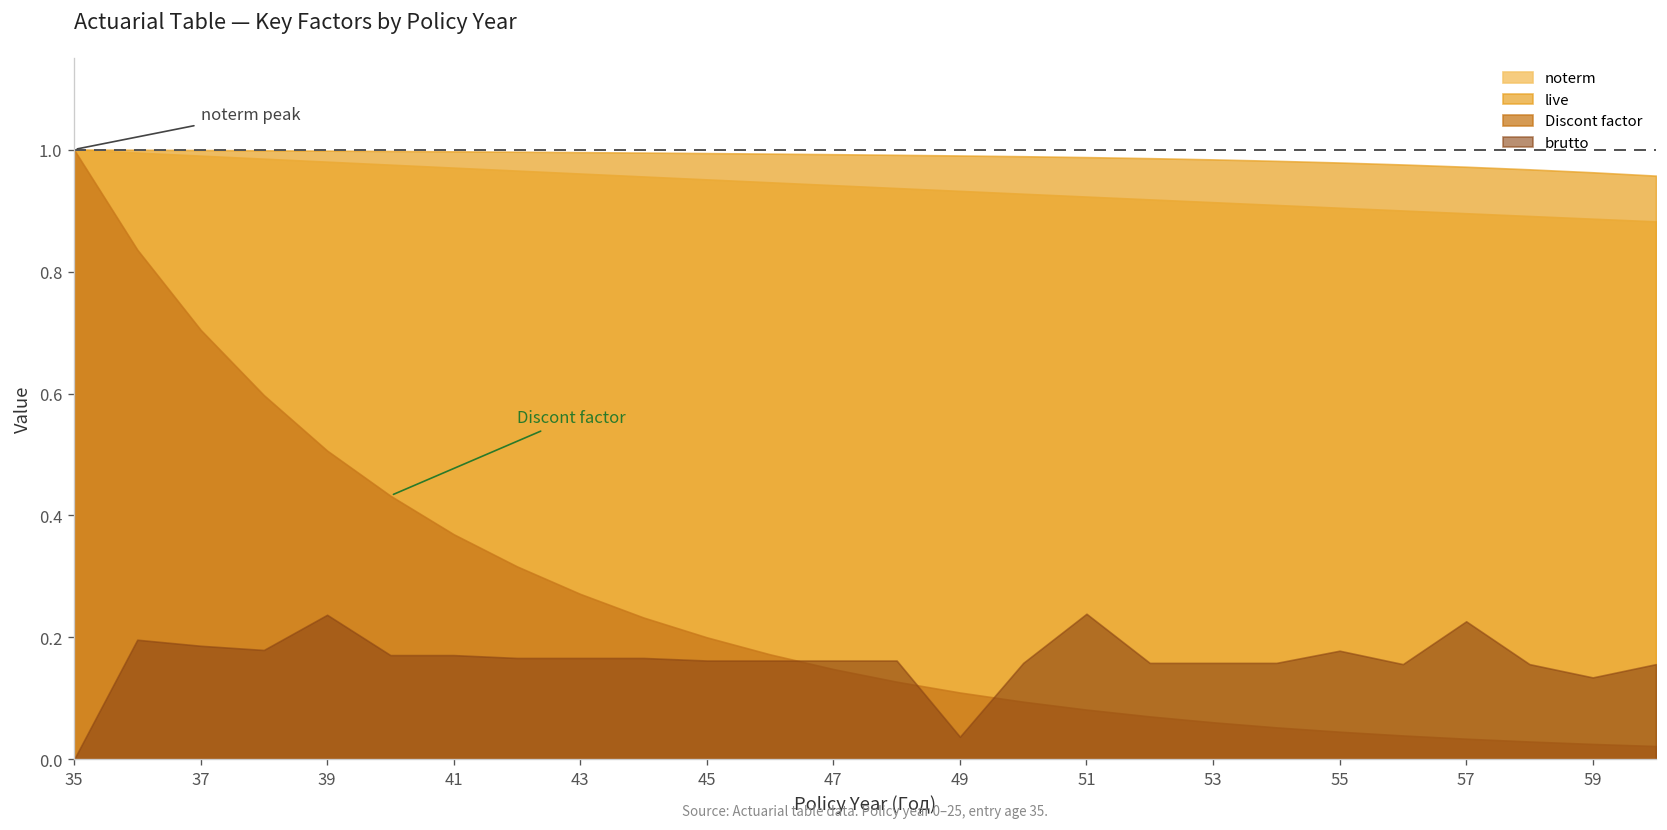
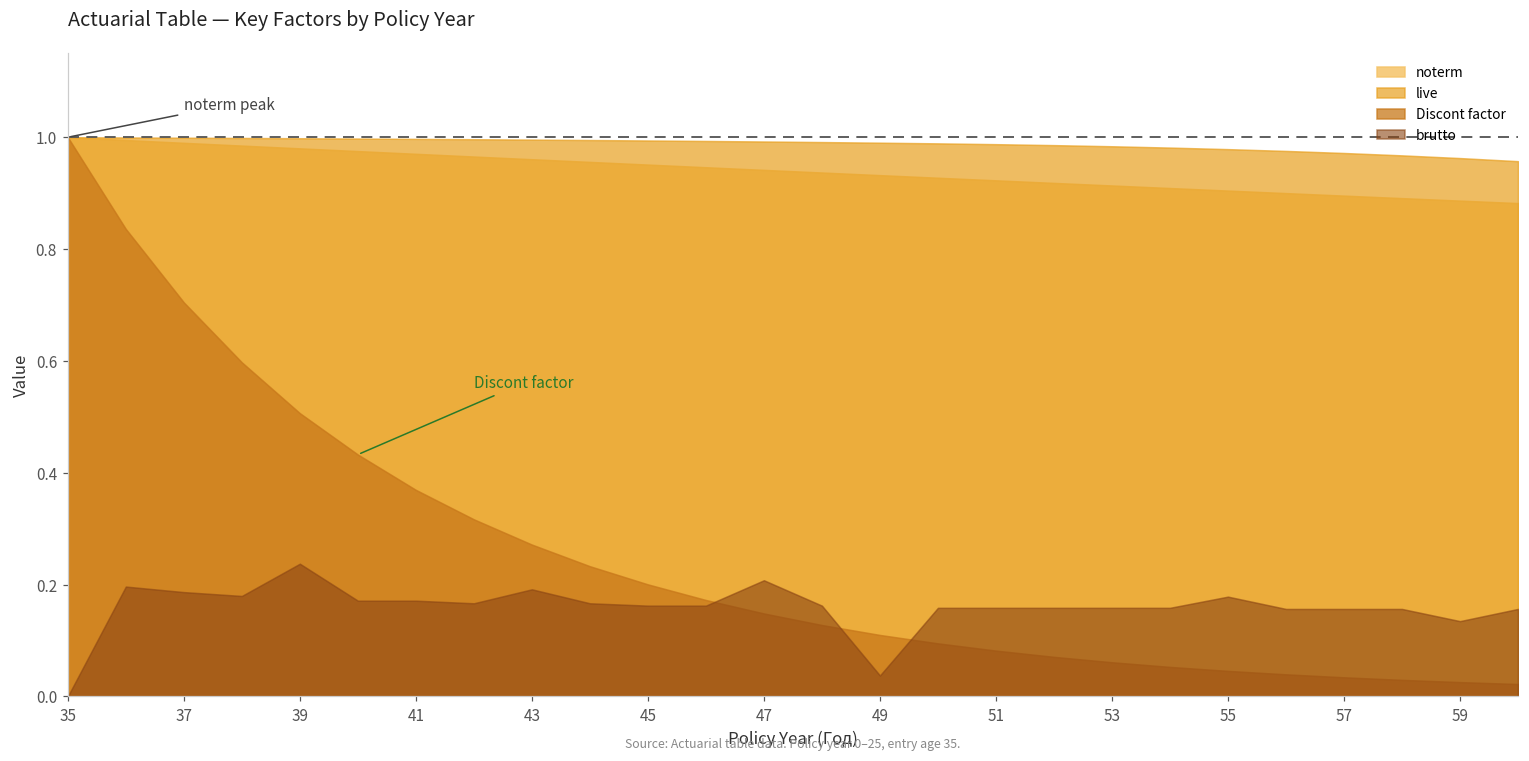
brutto, 43: 0.17 -> 0.19
brutto, 47: 0.16 -> 0.21
brutto, 51: 0.24 -> 0.16
brutto, 57: 0.23 -> 0.16
